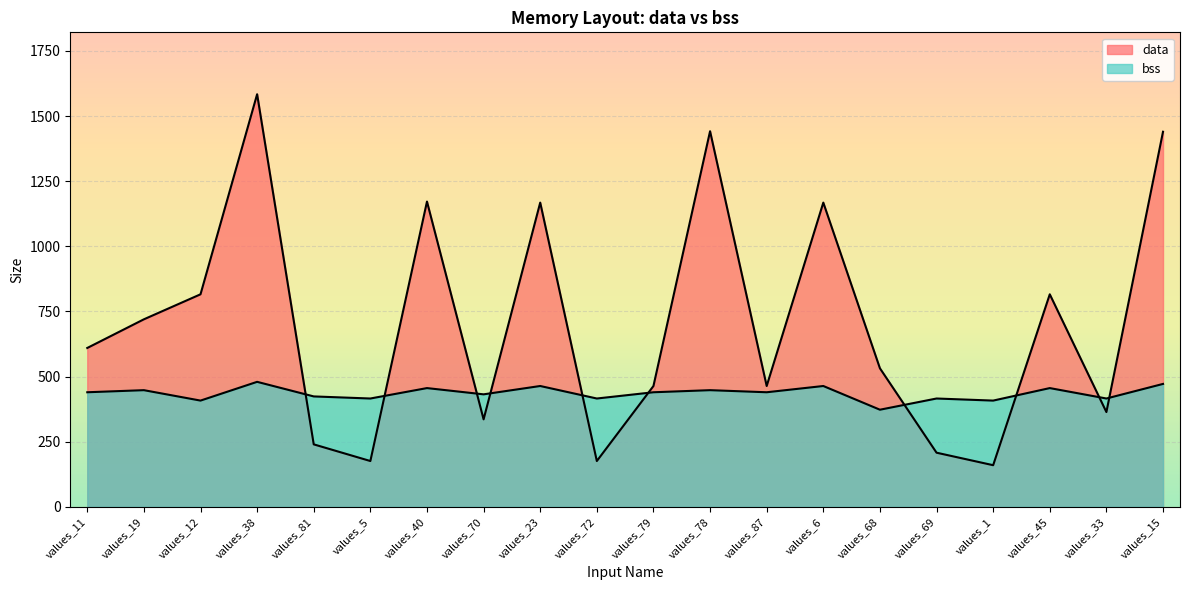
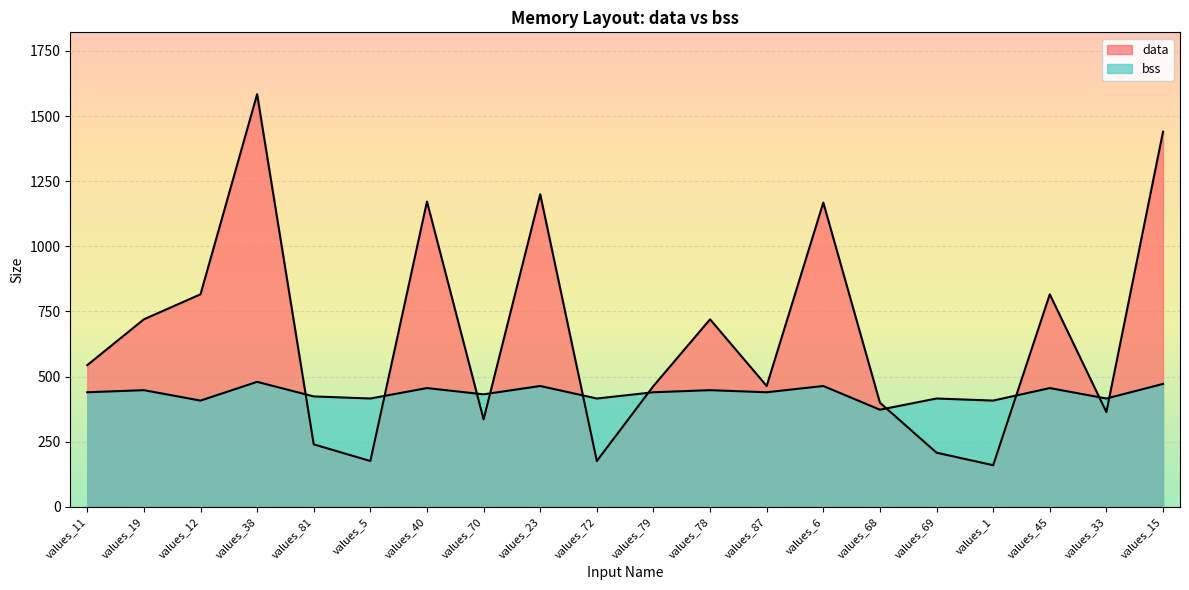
data, values_11: 610 -> 540
data, values_23: 1170 -> 1200
data, values_78: 1440 -> 720
data, values_68: 530 -> 400
